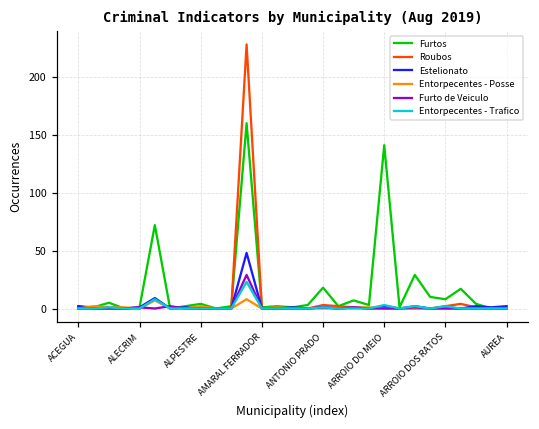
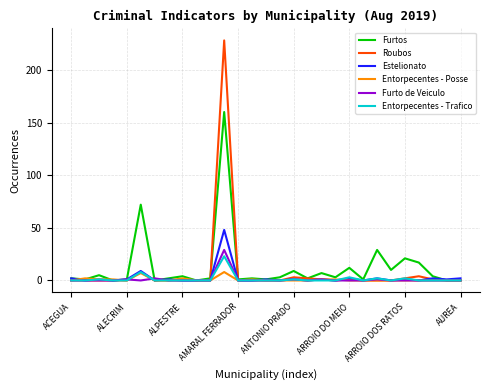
Furtos, ANTONIO PRADO: 18 -> 9
Furtos, ARROIO DO MEIO: 141 -> 12
Furtos, ARROIO DOS RATOS: 8 -> 21
